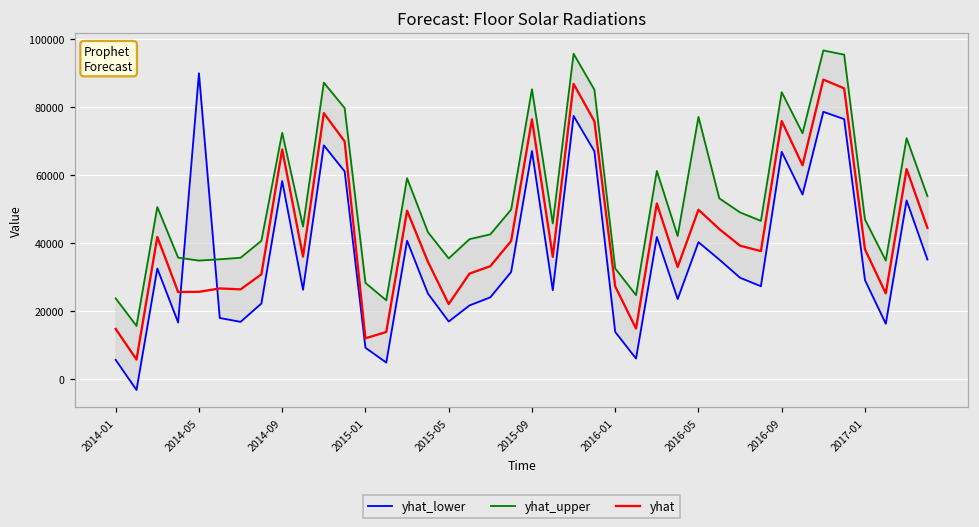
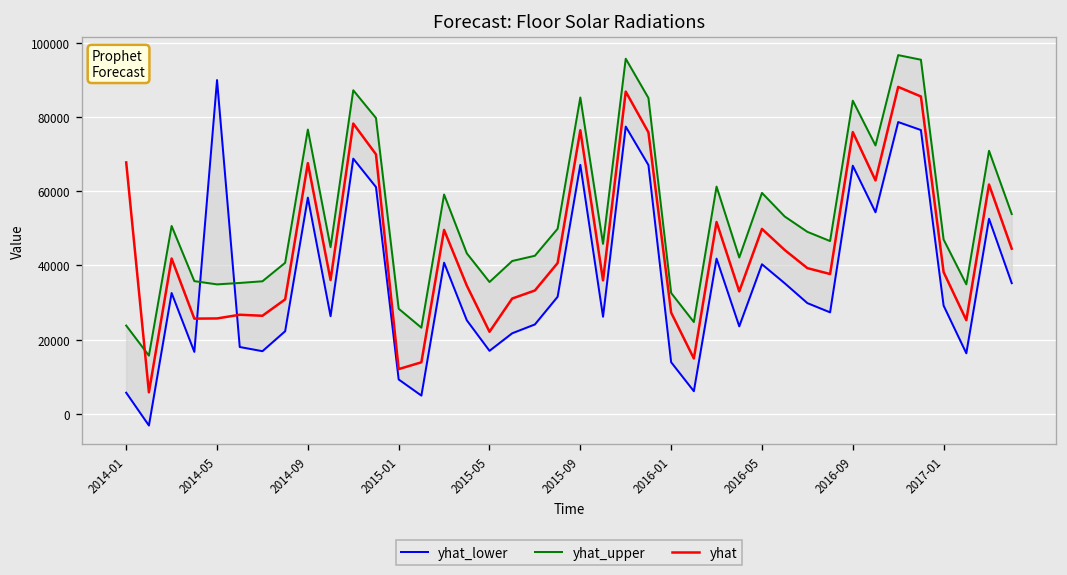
yhat, 2014-01: 15000 -> 68000
yhat_upper, 2014-09: 73000 -> 77000
yhat_upper, 2016-05: 77000 -> 60000
